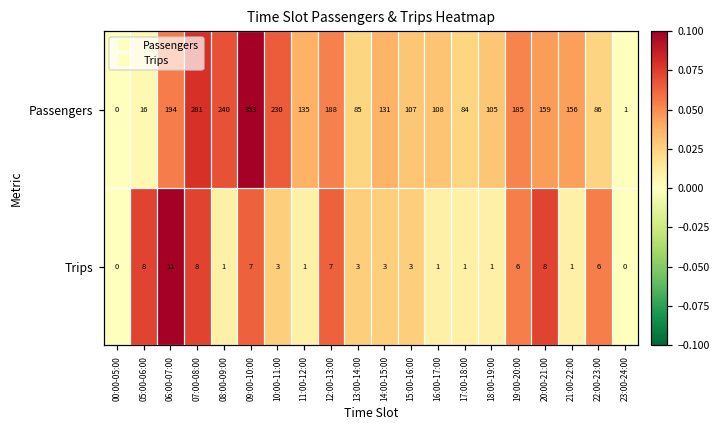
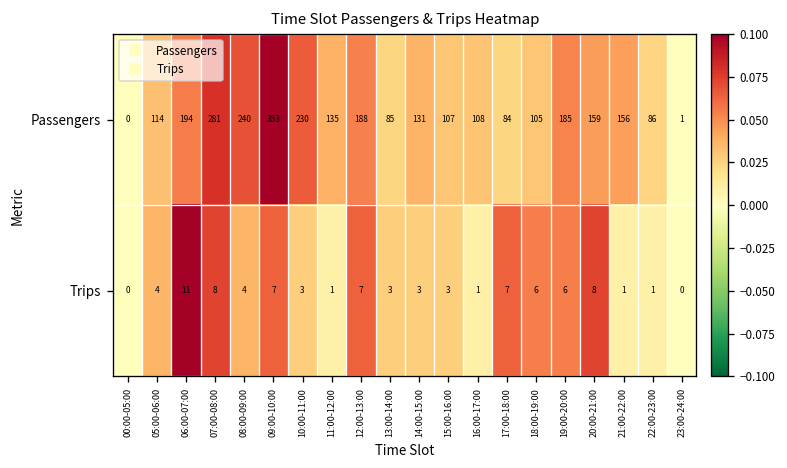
Passengers, 05:00-06:00: 16 -> 114
Trips, 05:00-06:00: 8 -> 4
Trips, 08:00-09:00: 1 -> 4
Trips, 17:00-18:00: 1 -> 7
Trips, 18:00-19:00: 1 -> 6
Trips, 22:00-23:00: 6 -> 1
